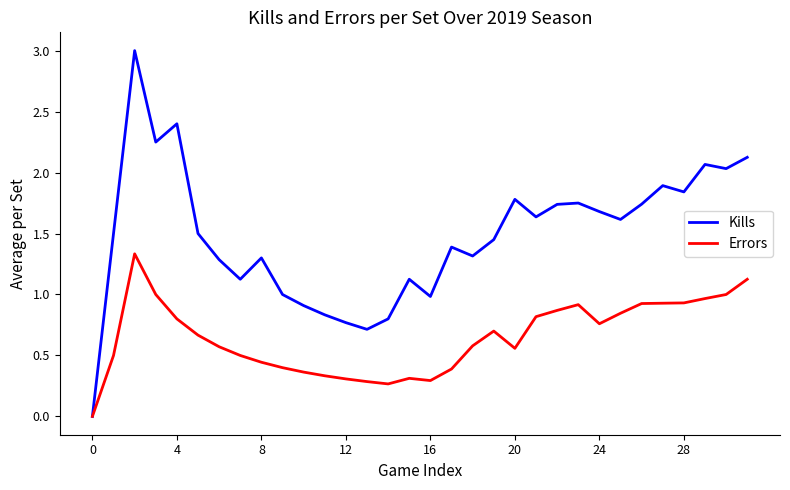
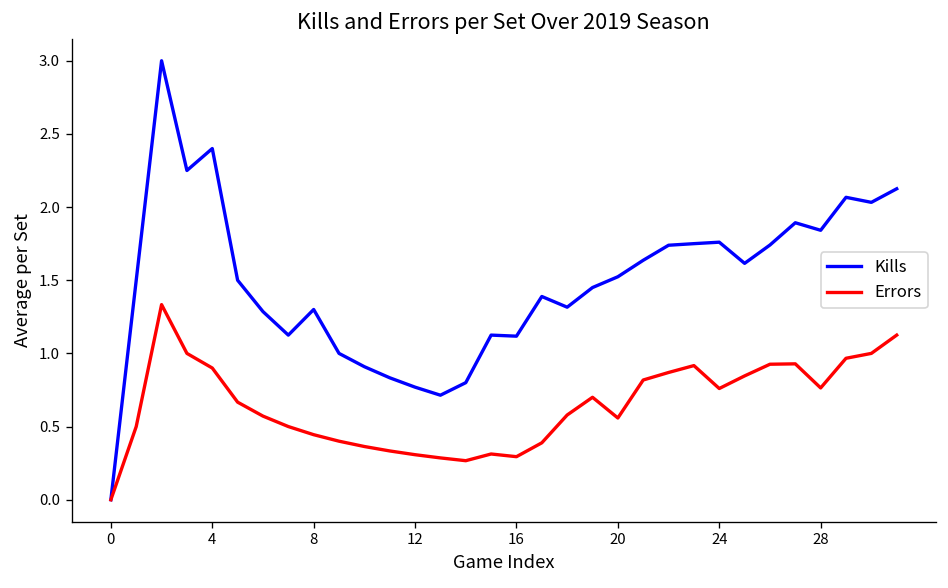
Errors, 4: 0.8 -> 0.9
Kills, 16: 0.98 -> 1.12
Kills, 20: 1.78 -> 1.52
Kills, 24: 1.68 -> 1.76
Errors, 28: 0.93 -> 0.76
